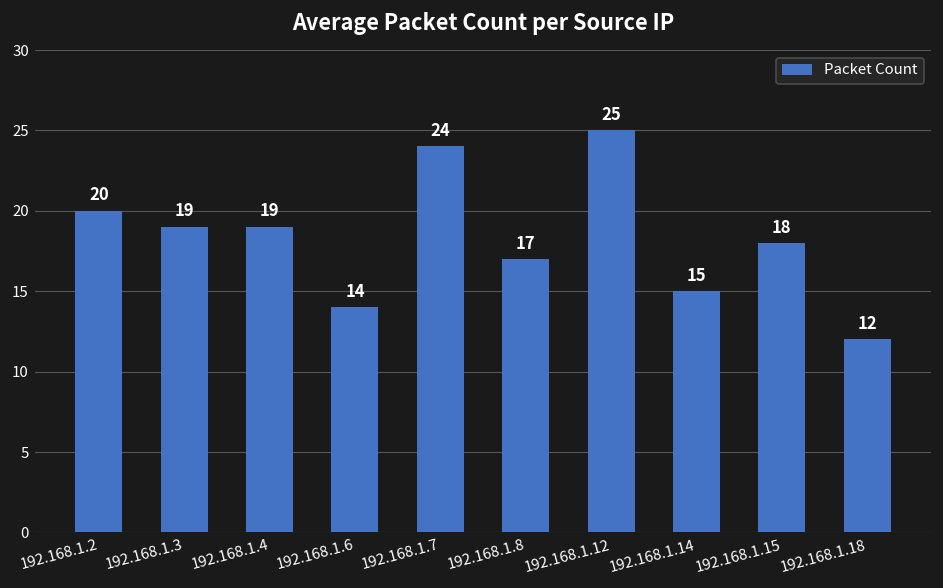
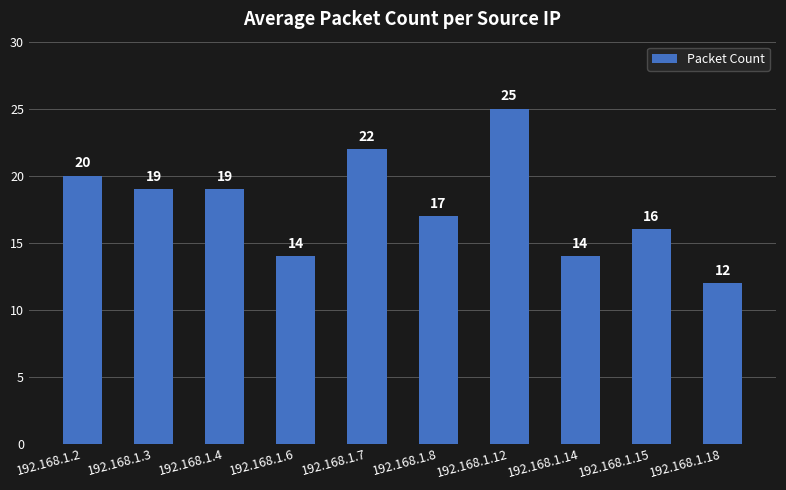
192.168.1.7: 24 -> 22
192.168.1.14: 15 -> 14
192.168.1.15: 18 -> 16
